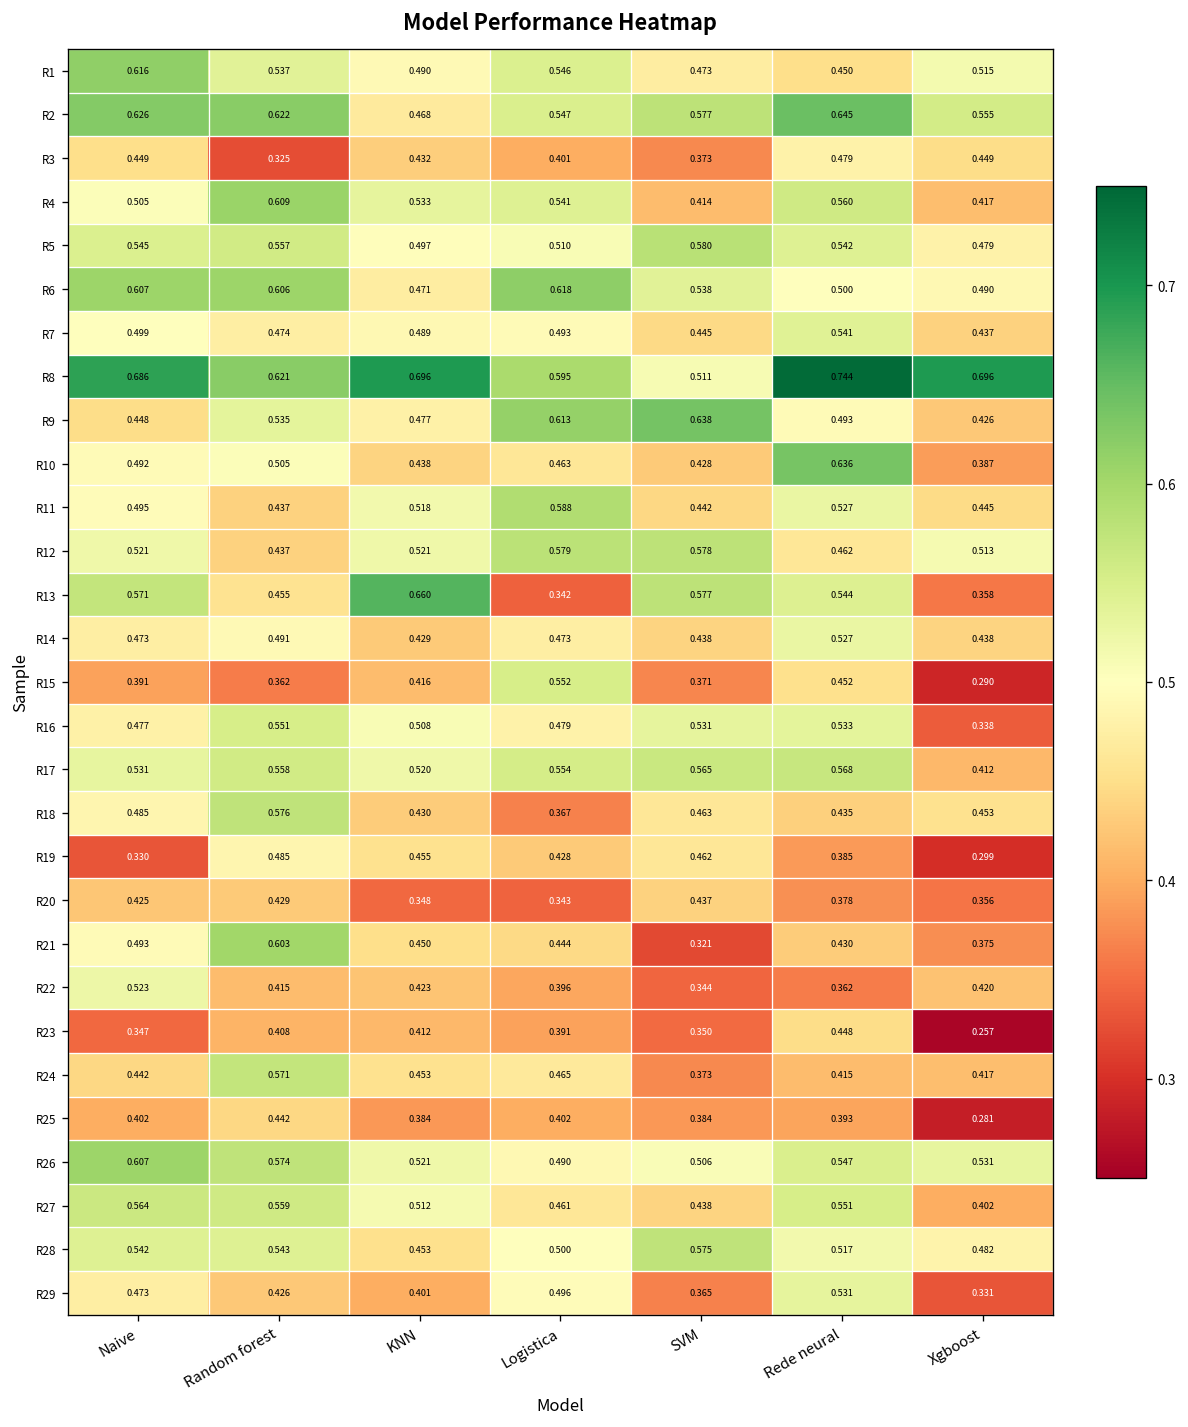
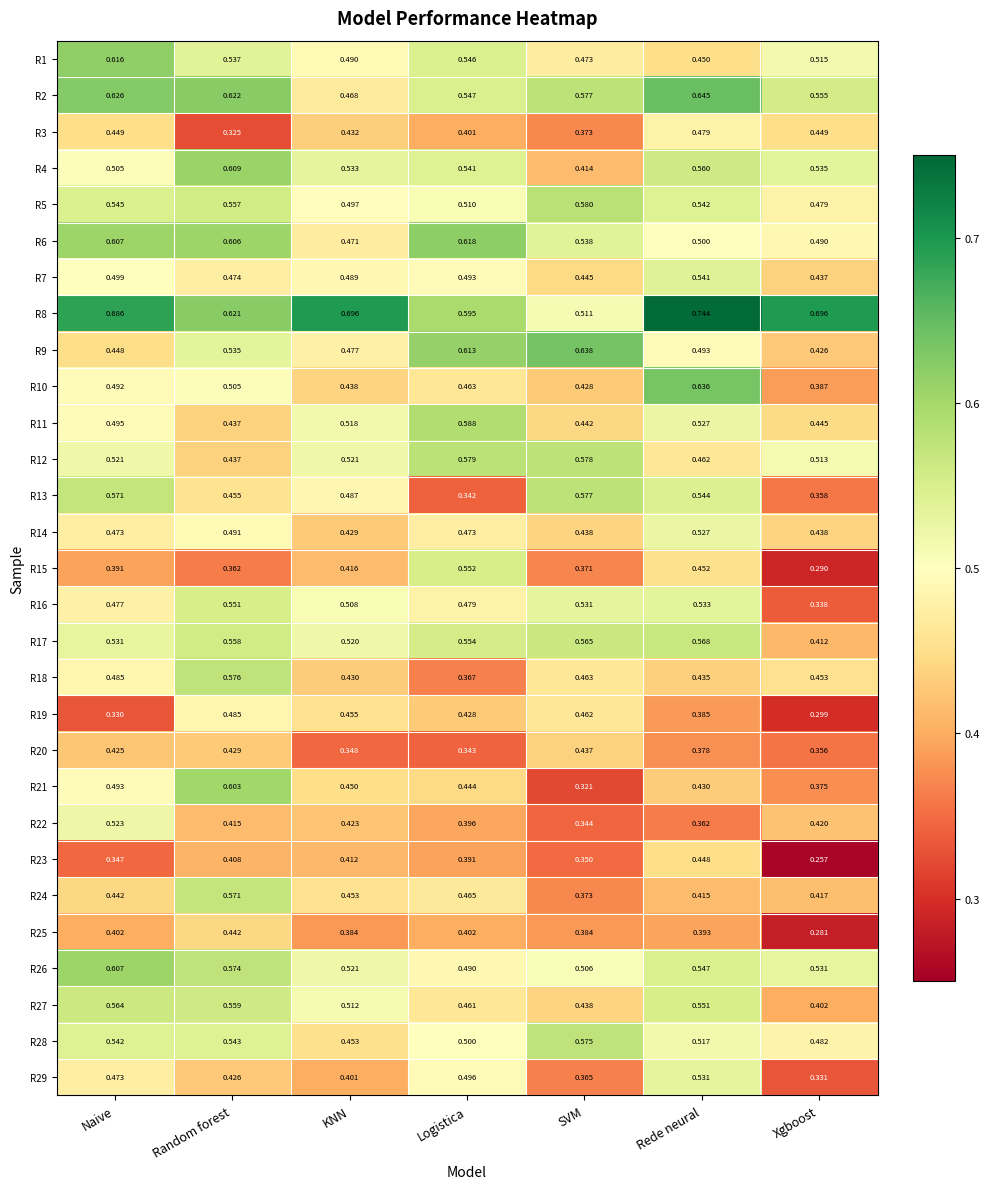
R4, Xgboost: 0.417 -> 0.535
R13, KNN: 0.660 -> 0.487
